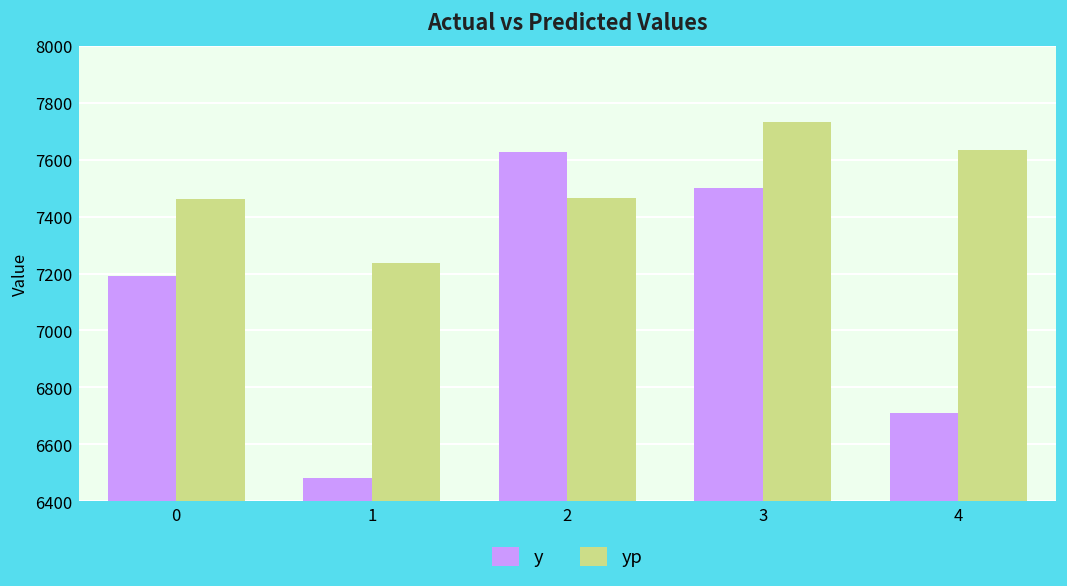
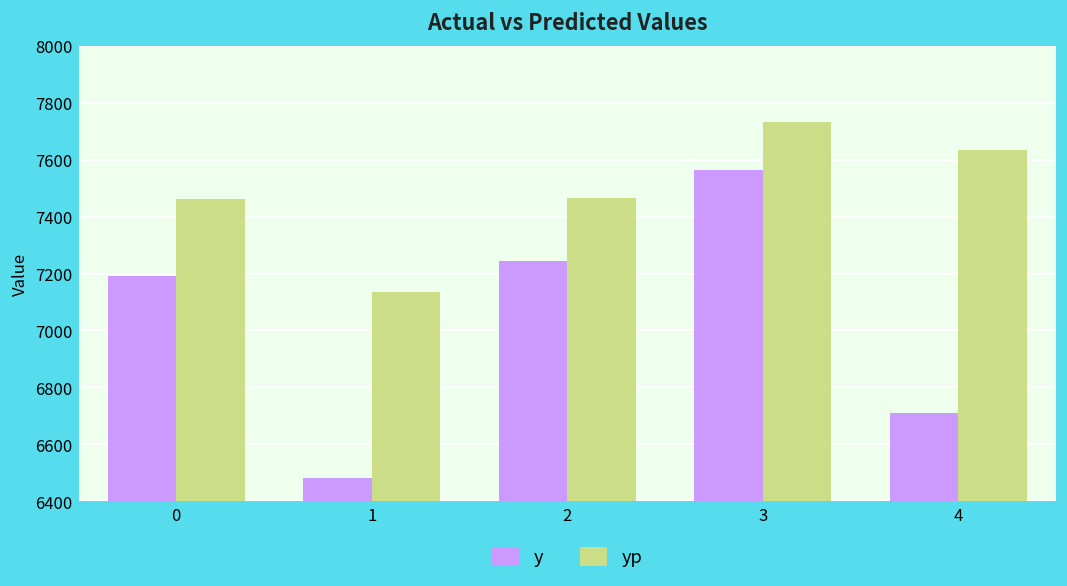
yp, 1: 7240 -> 7140
y, 2: 7630 -> 7240
y, 3: 7500 -> 7560
